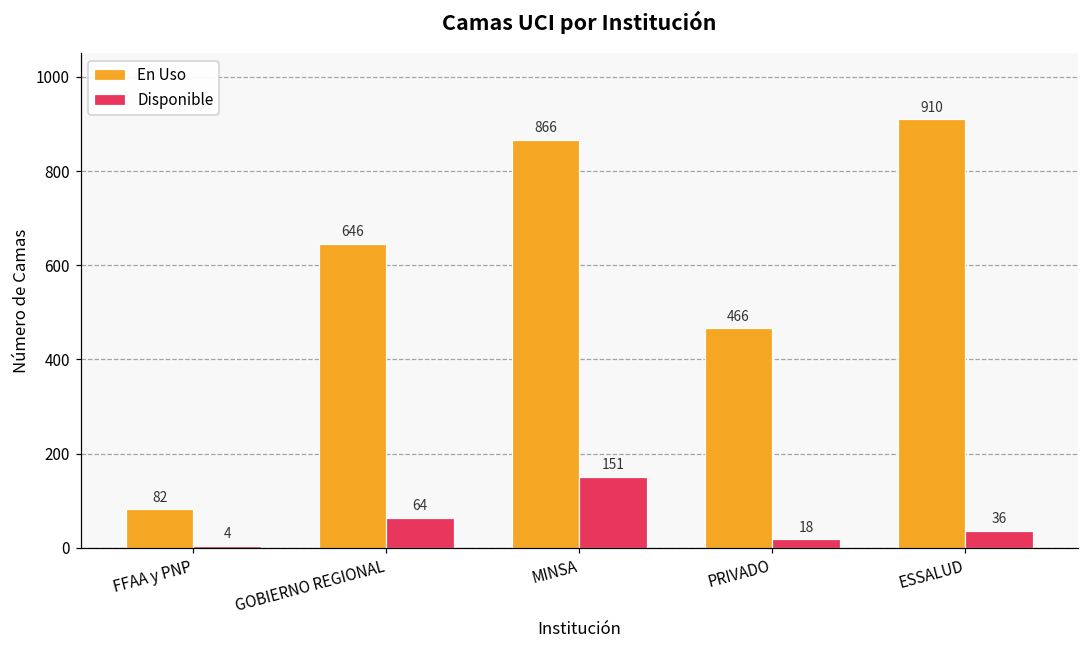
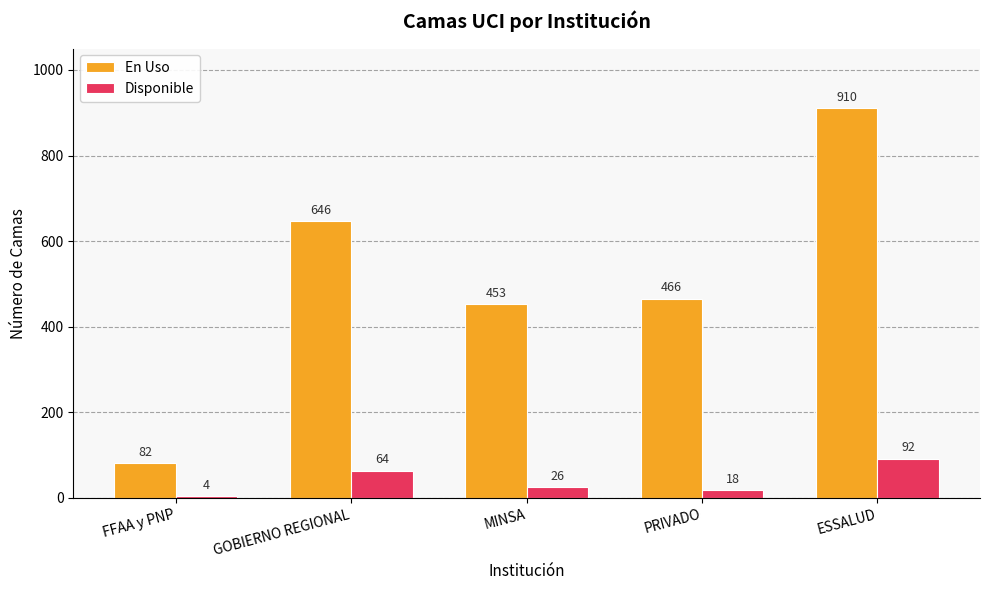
En Uso, MINSA: 866 -> 453
Disponible, MINSA: 151 -> 26
Disponible, ESSALUD: 36 -> 92
